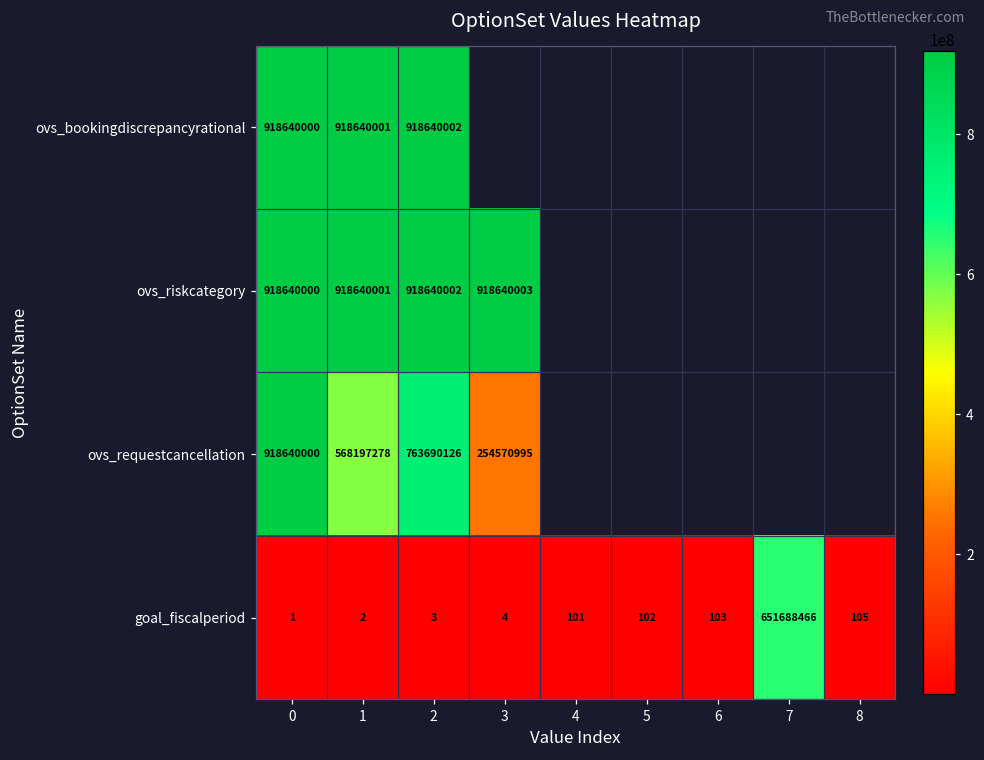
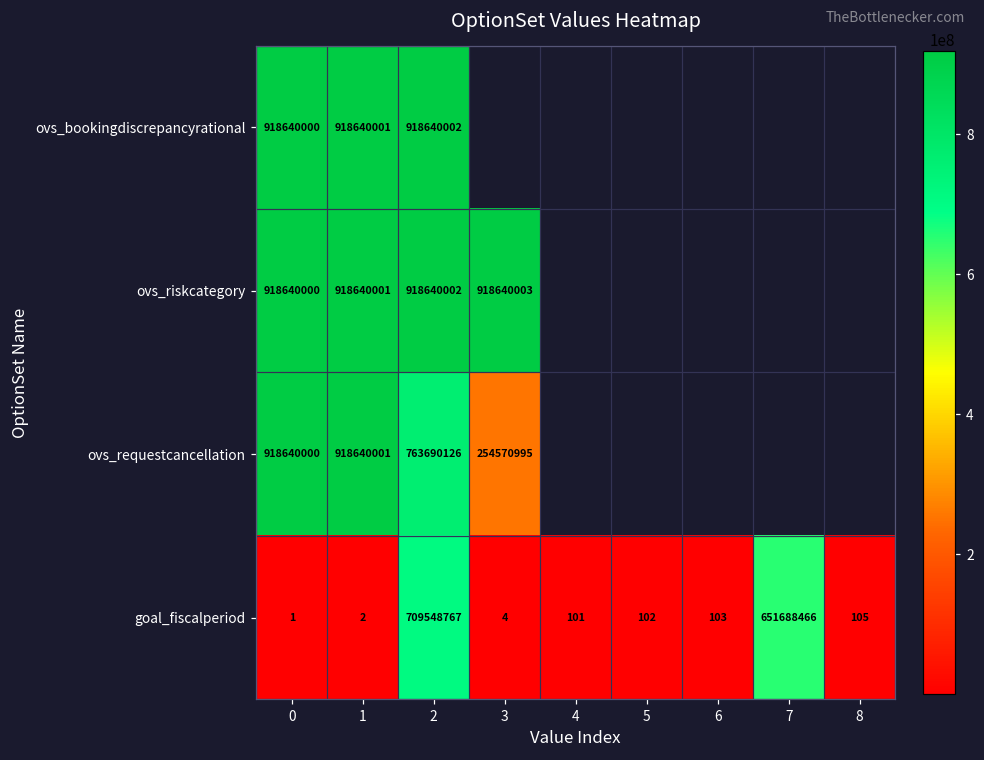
ovs_requestcancellation, 1: 568197278 -> 918640001
goal_fiscalperiod, 2: 3 -> 709548767
